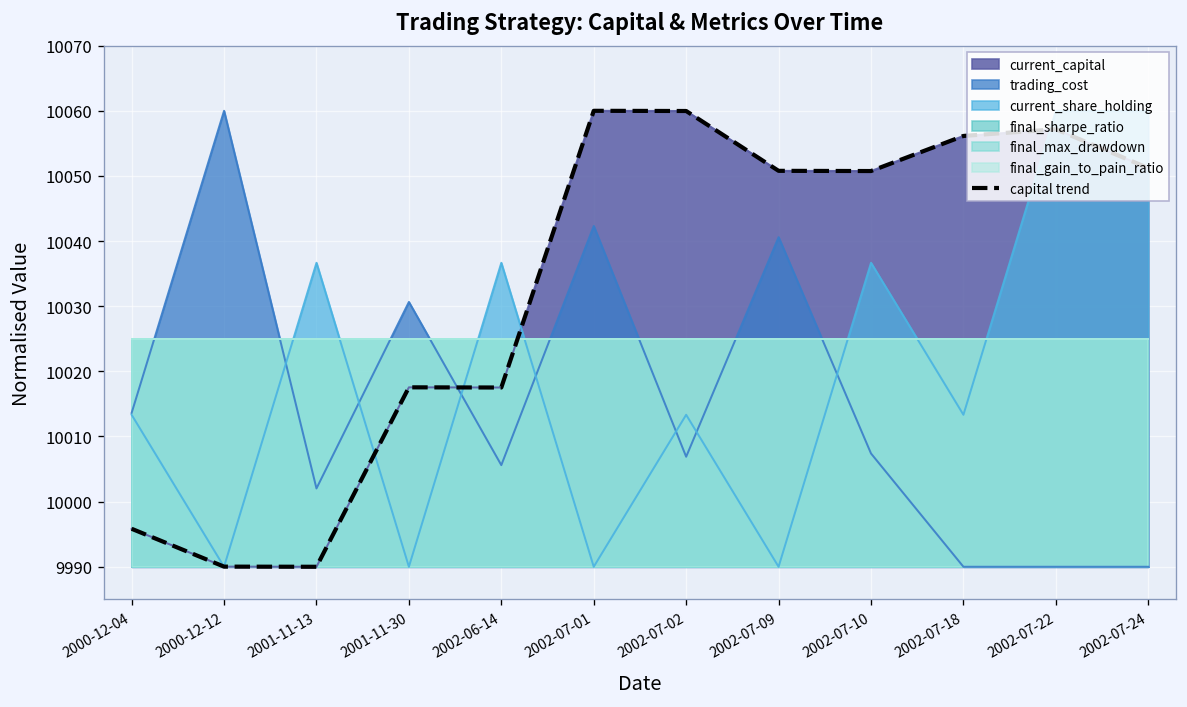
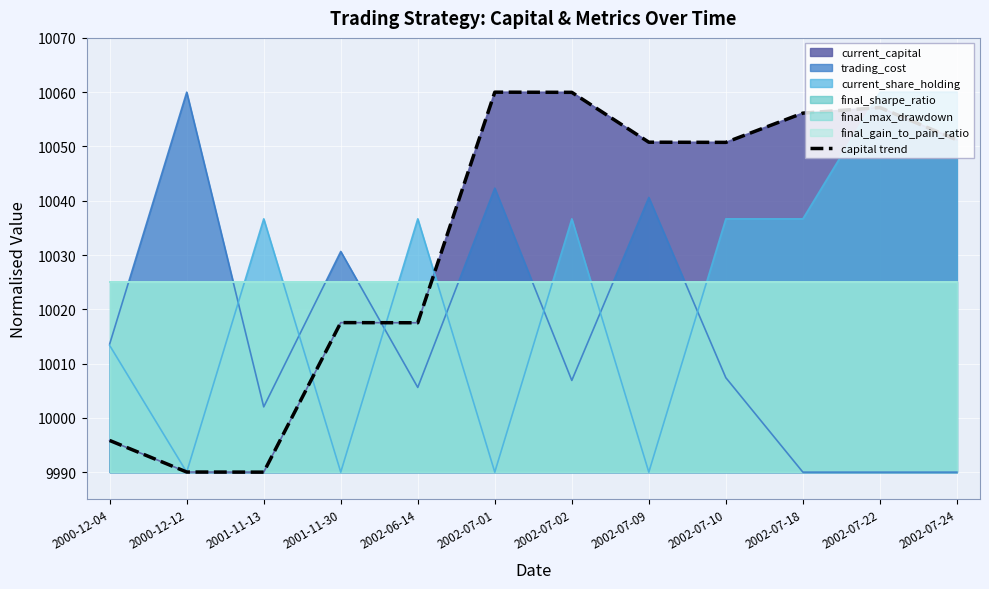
current_share_holding, 2002-07-02: 10013 -> 10037
current_share_holding, 2002-07-18: 10013 -> 10037
